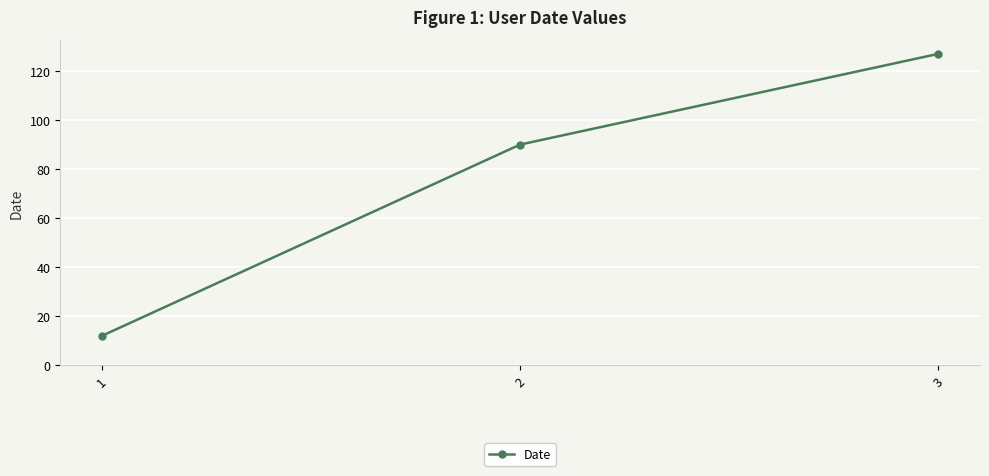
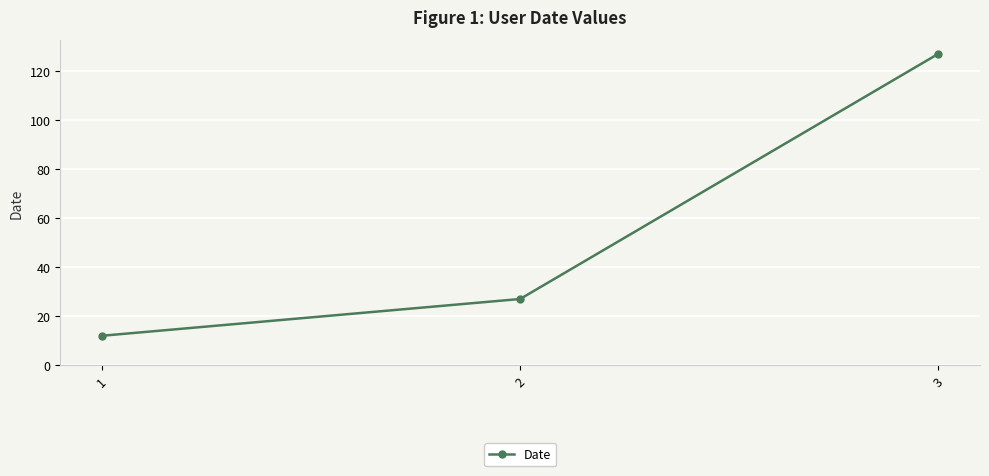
2: 90 -> 27
